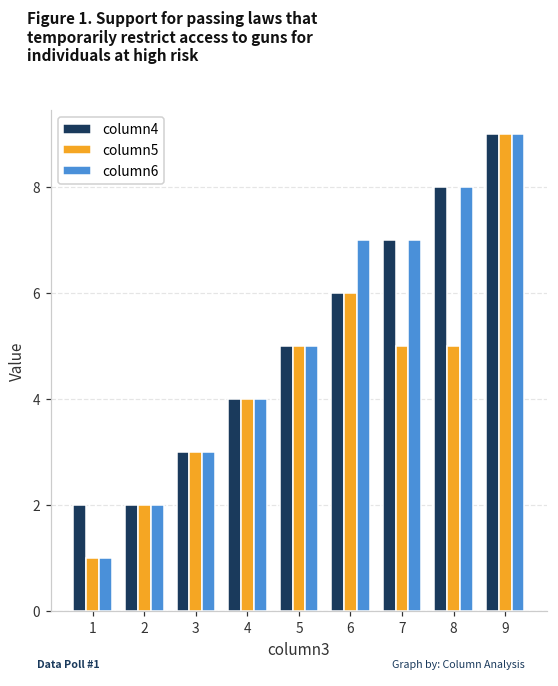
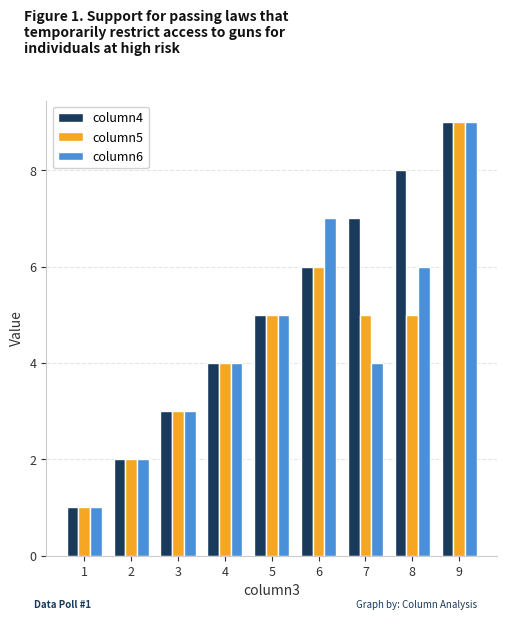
column4, 1: 2 -> 1
column6, 7: 7 -> 4
column6, 8: 8 -> 6
